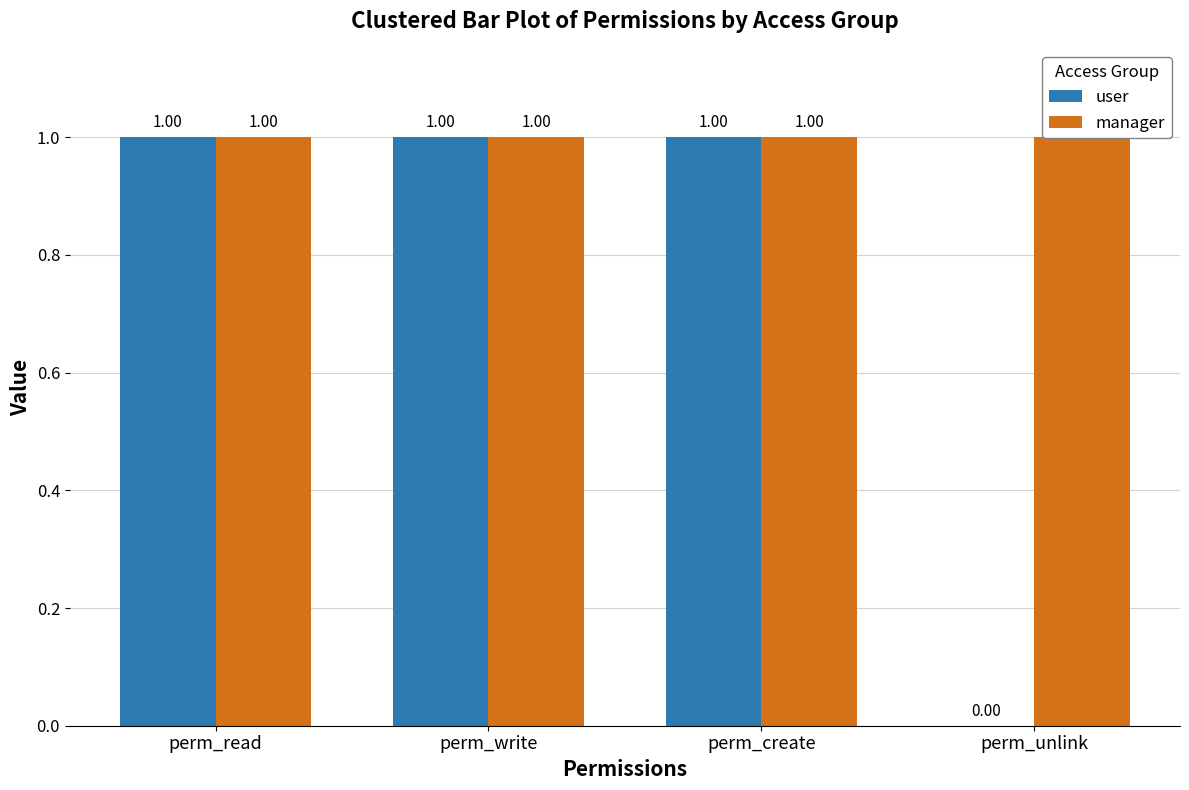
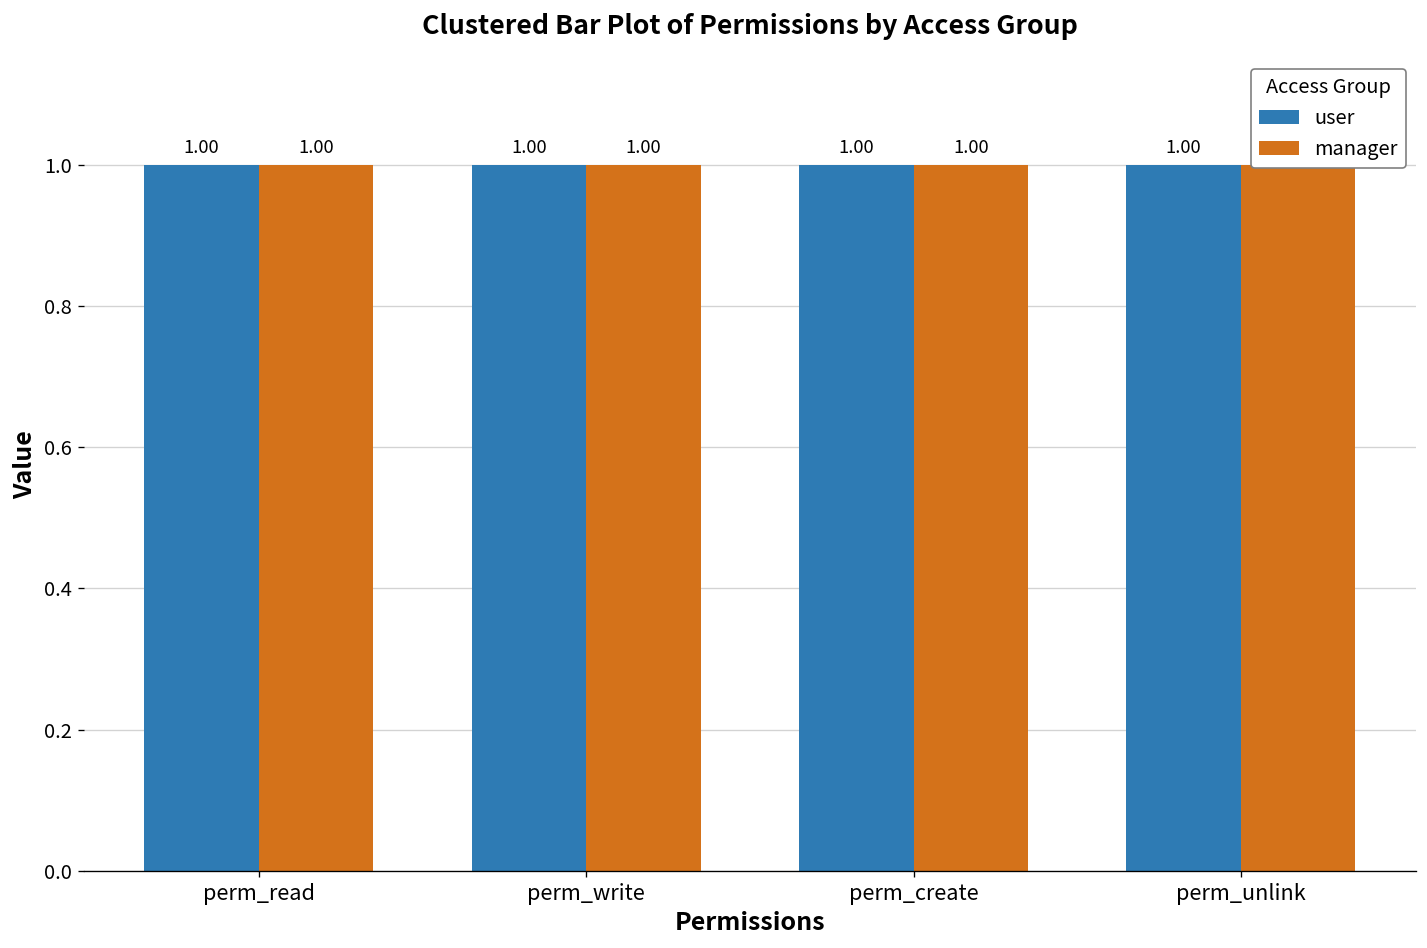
user, perm_unlink: 0.00 -> 1.00
